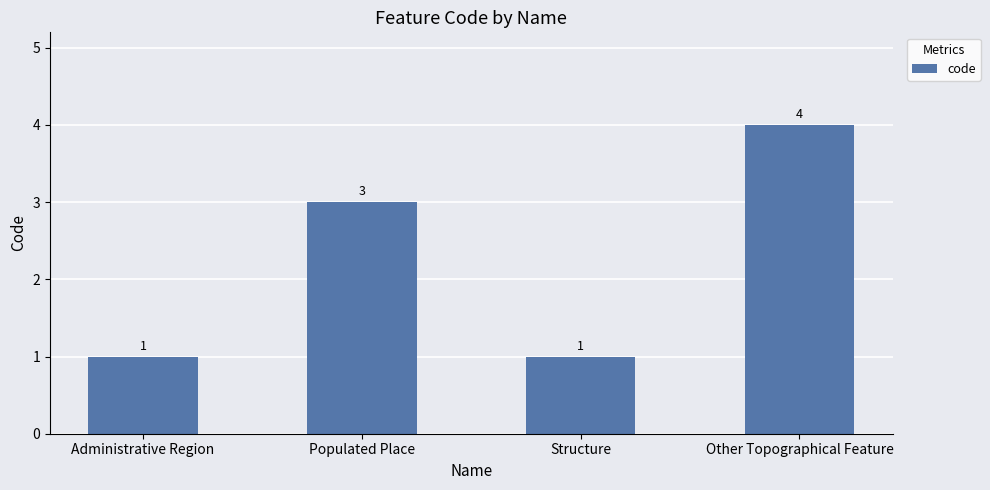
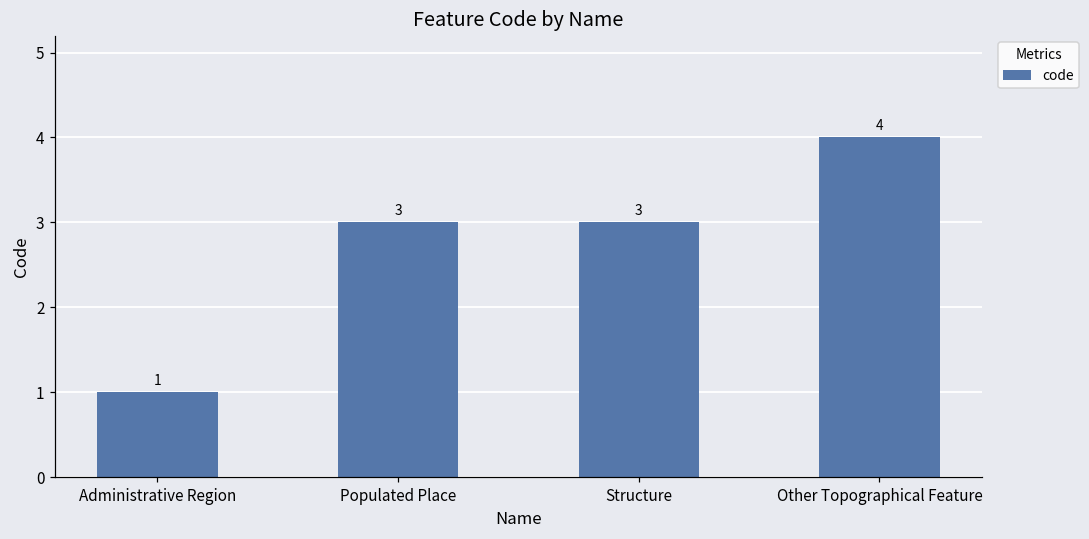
Structure: 1 -> 3
